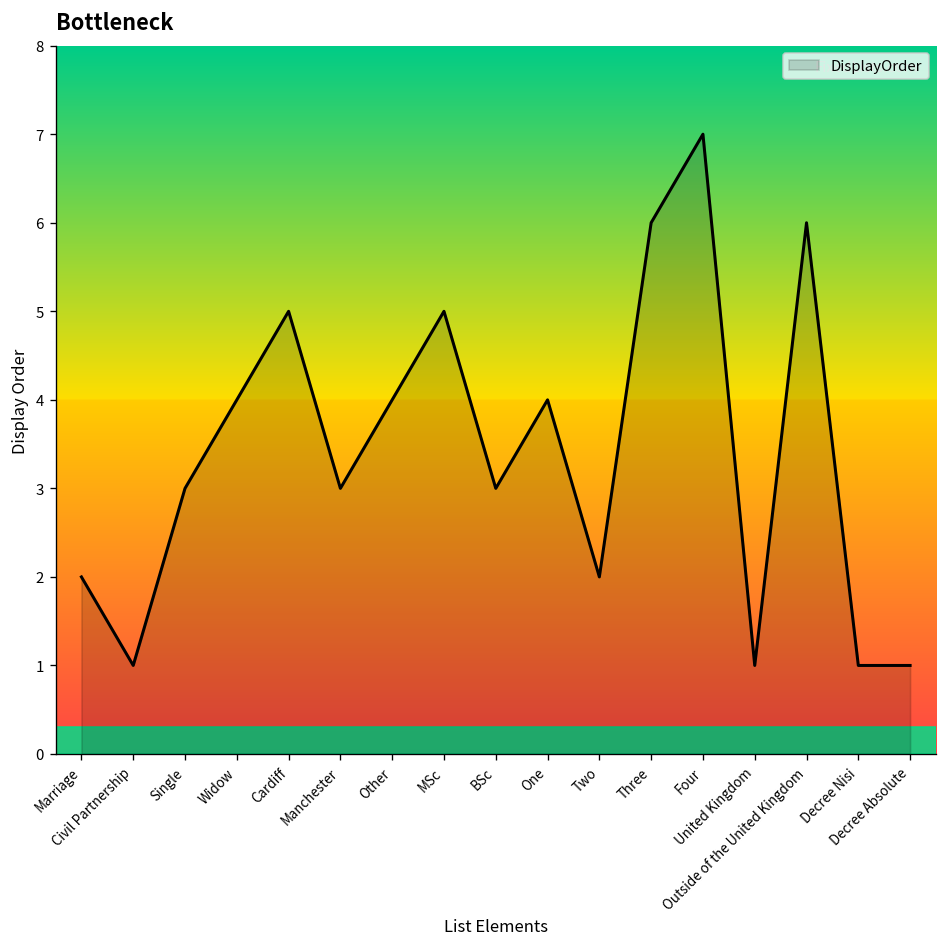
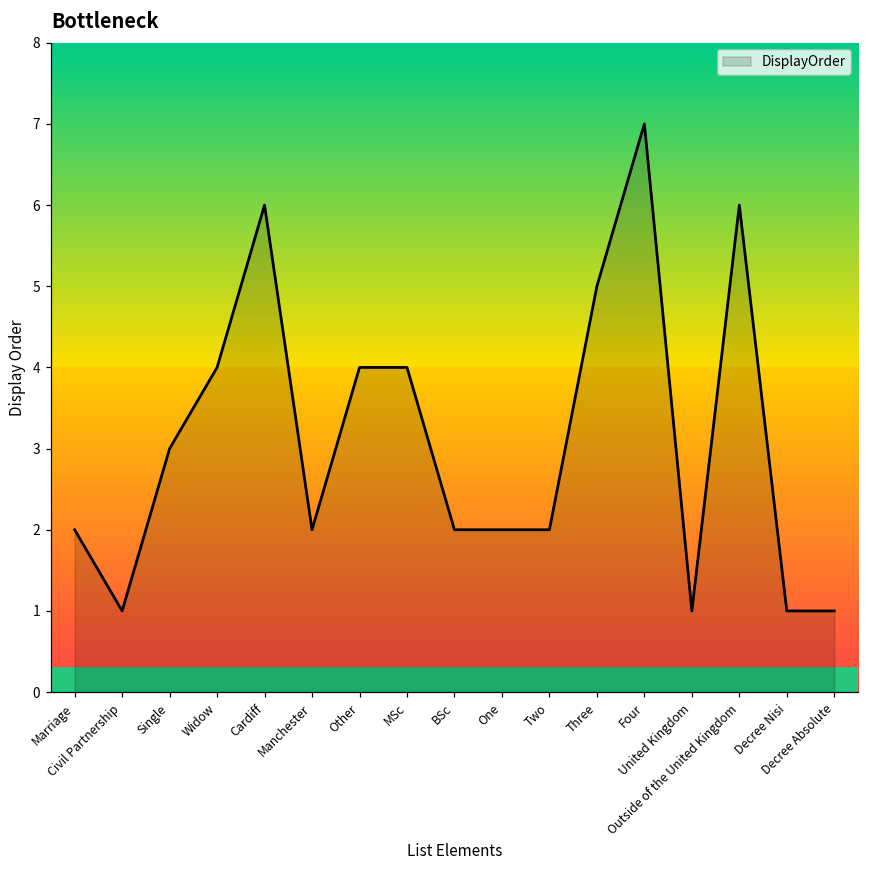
Cardiff: 5 -> 6
Manchester: 3 -> 2
MSc: 5 -> 4
BSc: 3 -> 2
One: 4 -> 2
Three: 6 -> 5
